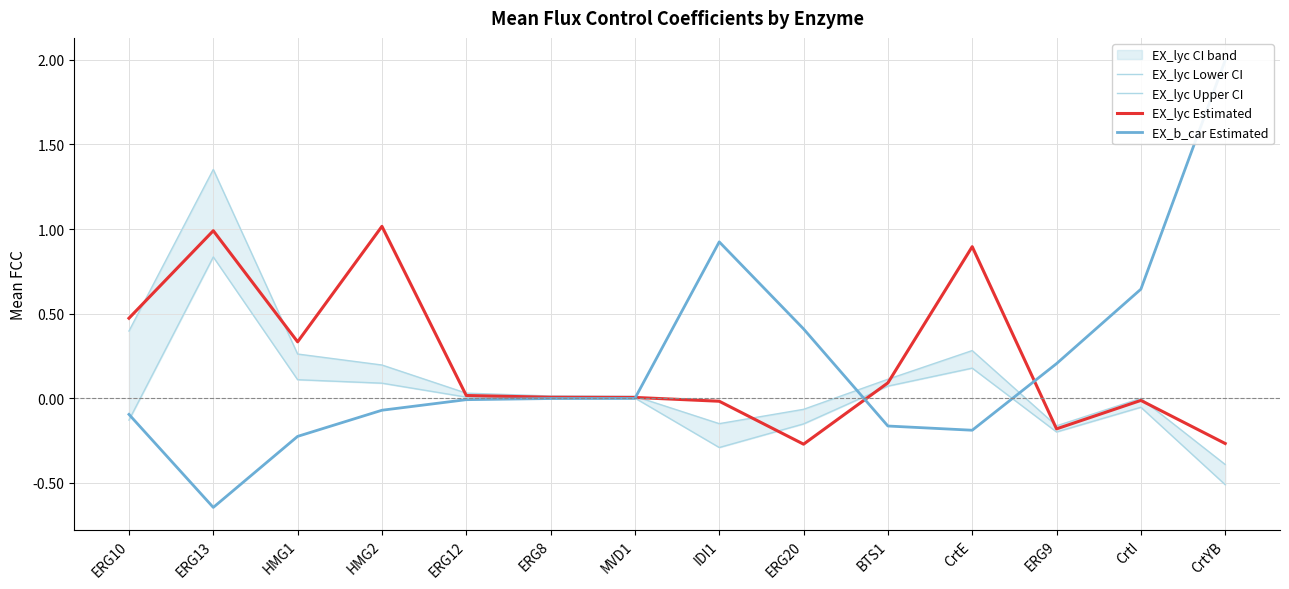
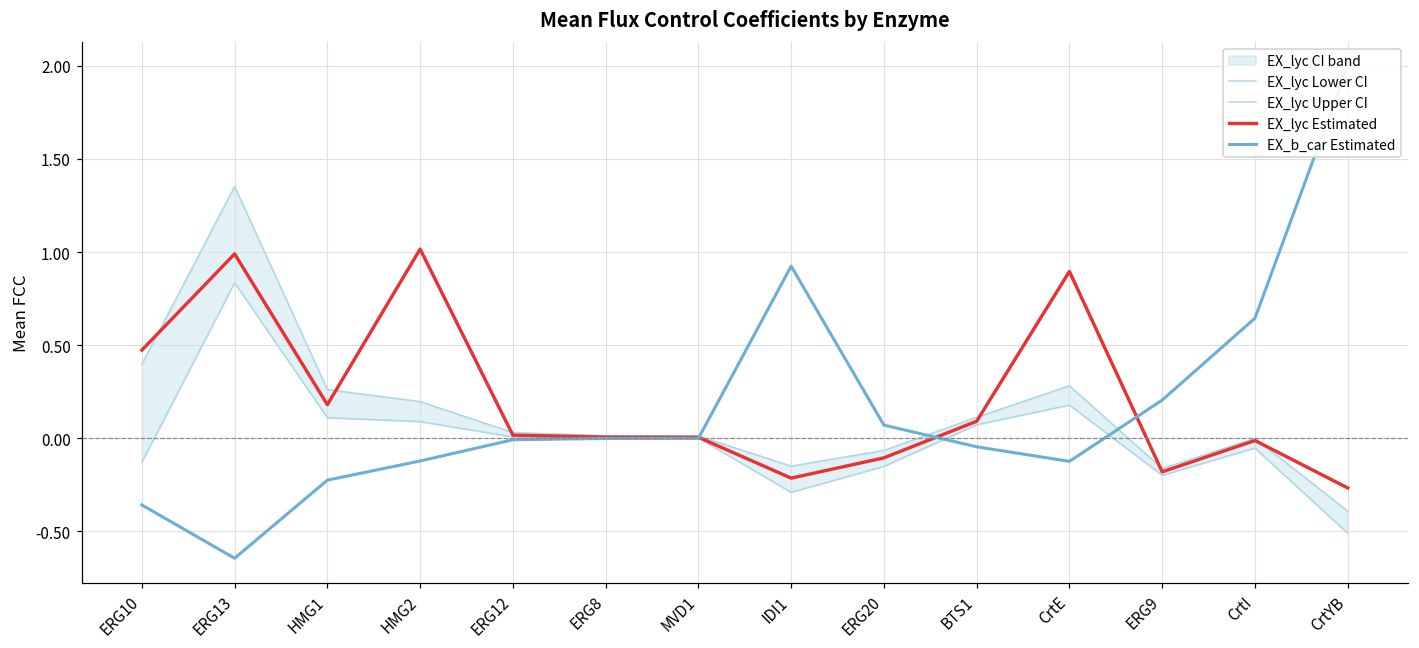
EX_b_car Estimated, ERG10: -0.10 -> -0.36
EX_lyc Estimated, HMG1: 0.33 -> 0.18
EX_b_car Estimated, HMG2: -0.07 -> -0.12
EX_lyc Estimated, IDI1: -0.02 -> -0.21
EX_lyc Estimated, ERG20: -0.27 -> -0.11
EX_b_car Estimated, ERG20: 0.41 -> 0.07
EX_b_car Estimated, BTS1: -0.16 -> -0.05
EX_b_car Estimated, CrtE: -0.19 -> -0.12
